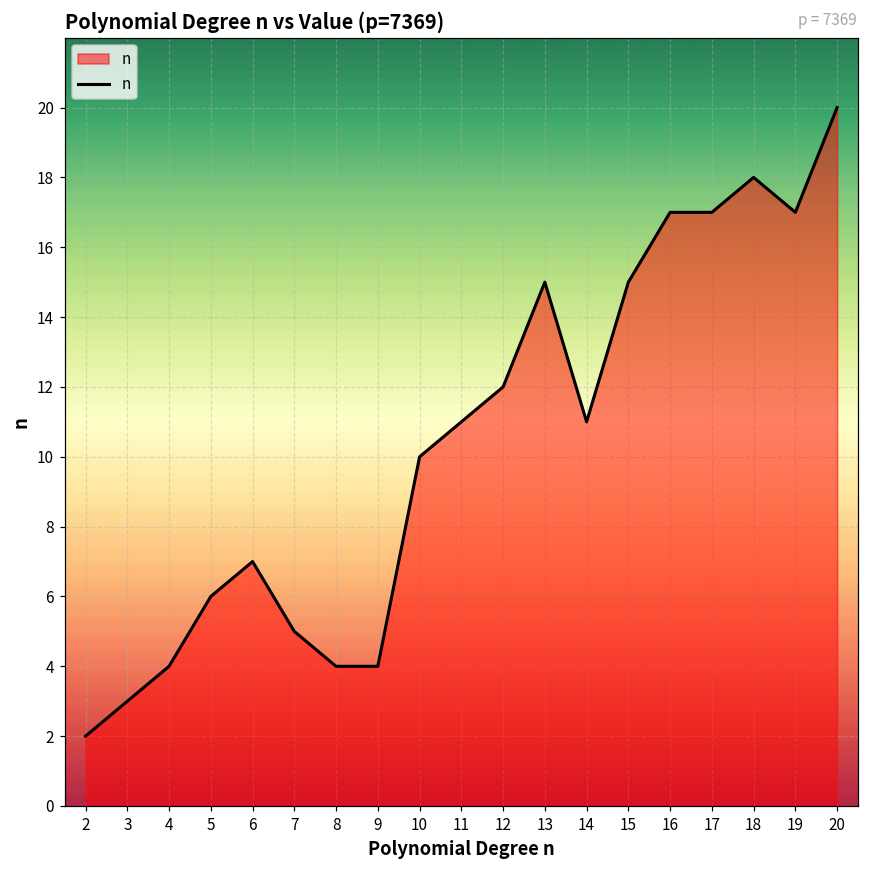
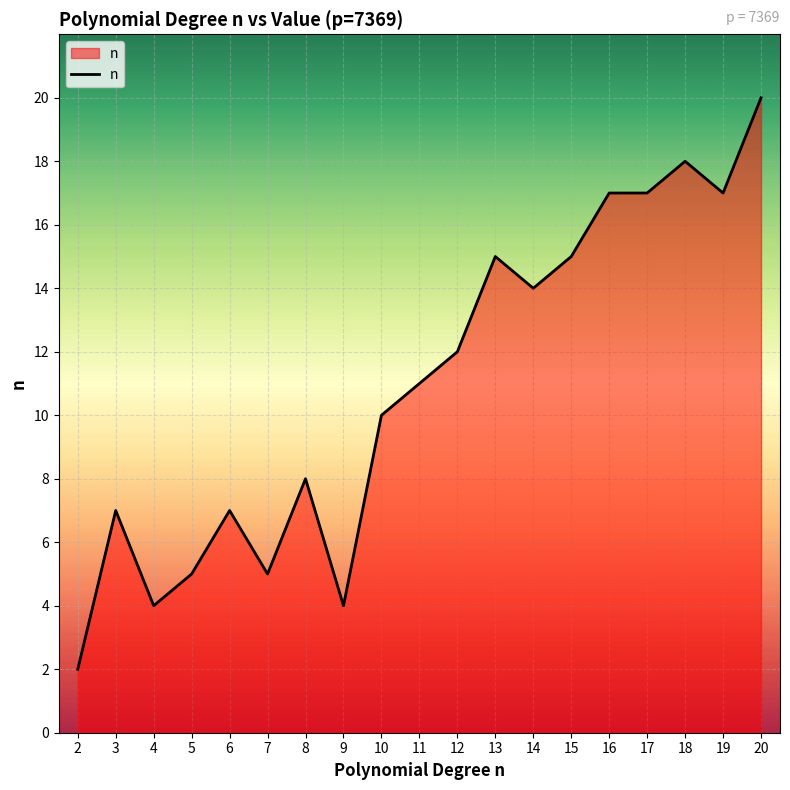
3: 3 -> 7
5: 6 -> 5
8: 4 -> 8
14: 11 -> 14
